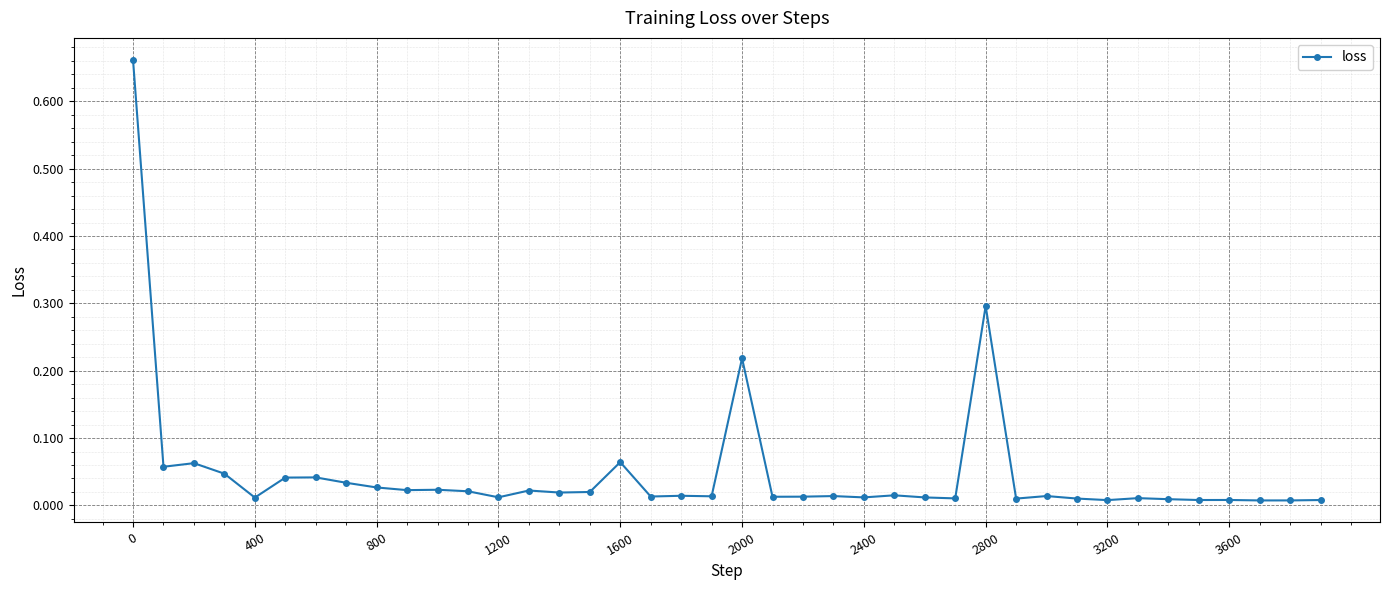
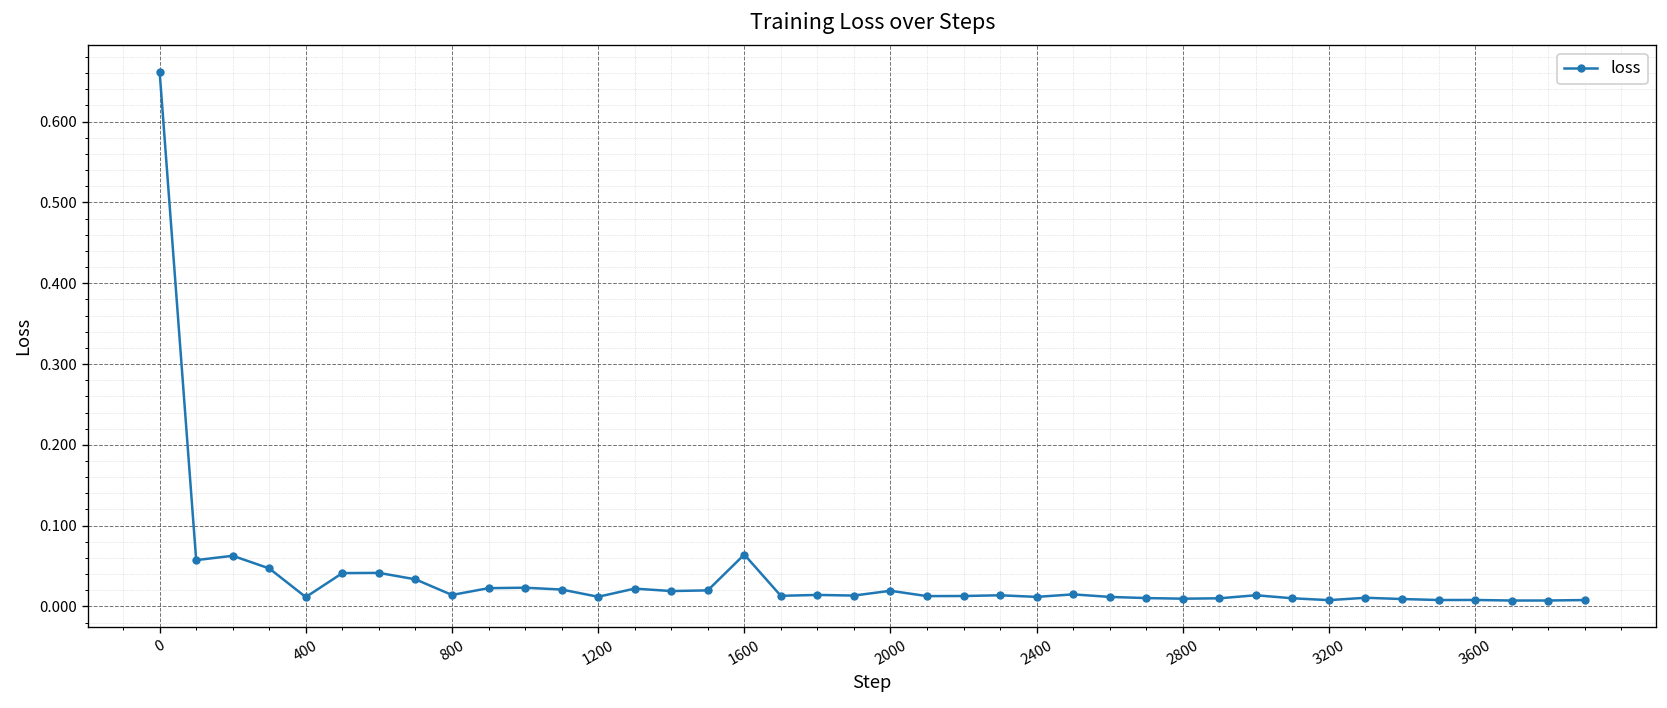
800: 0.03 -> 0.01
2000: 0.22 -> 0.02
2800: 0.30 -> 0.01
